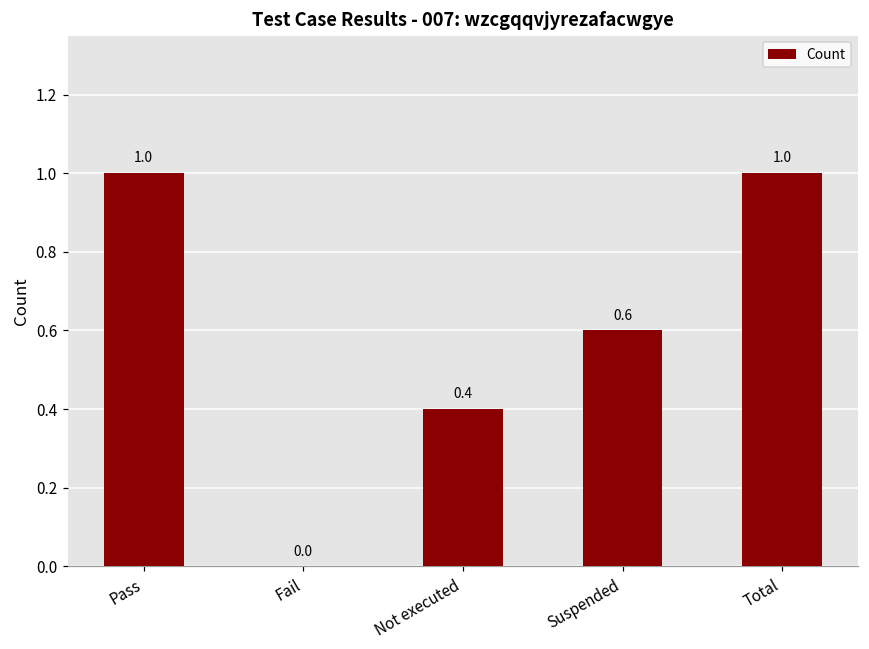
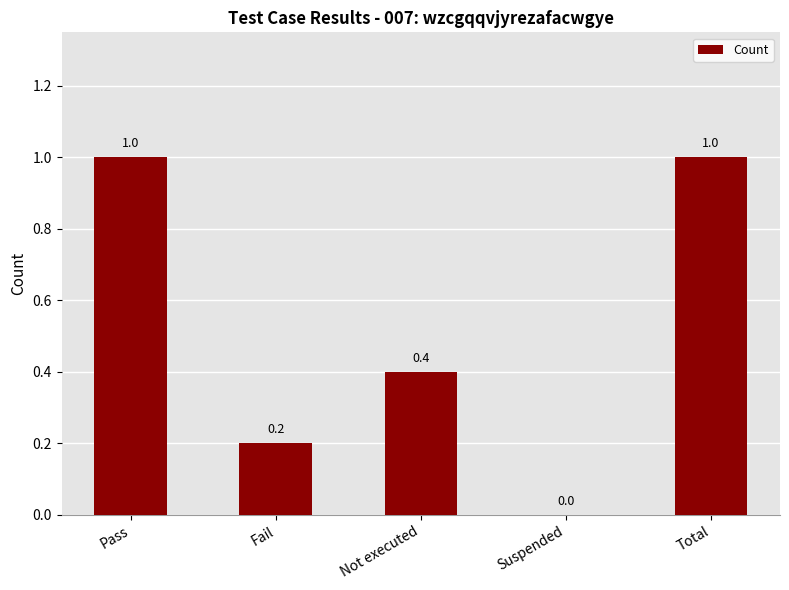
Fail: 0.0 -> 0.2
Suspended: 0.6 -> 0.0
